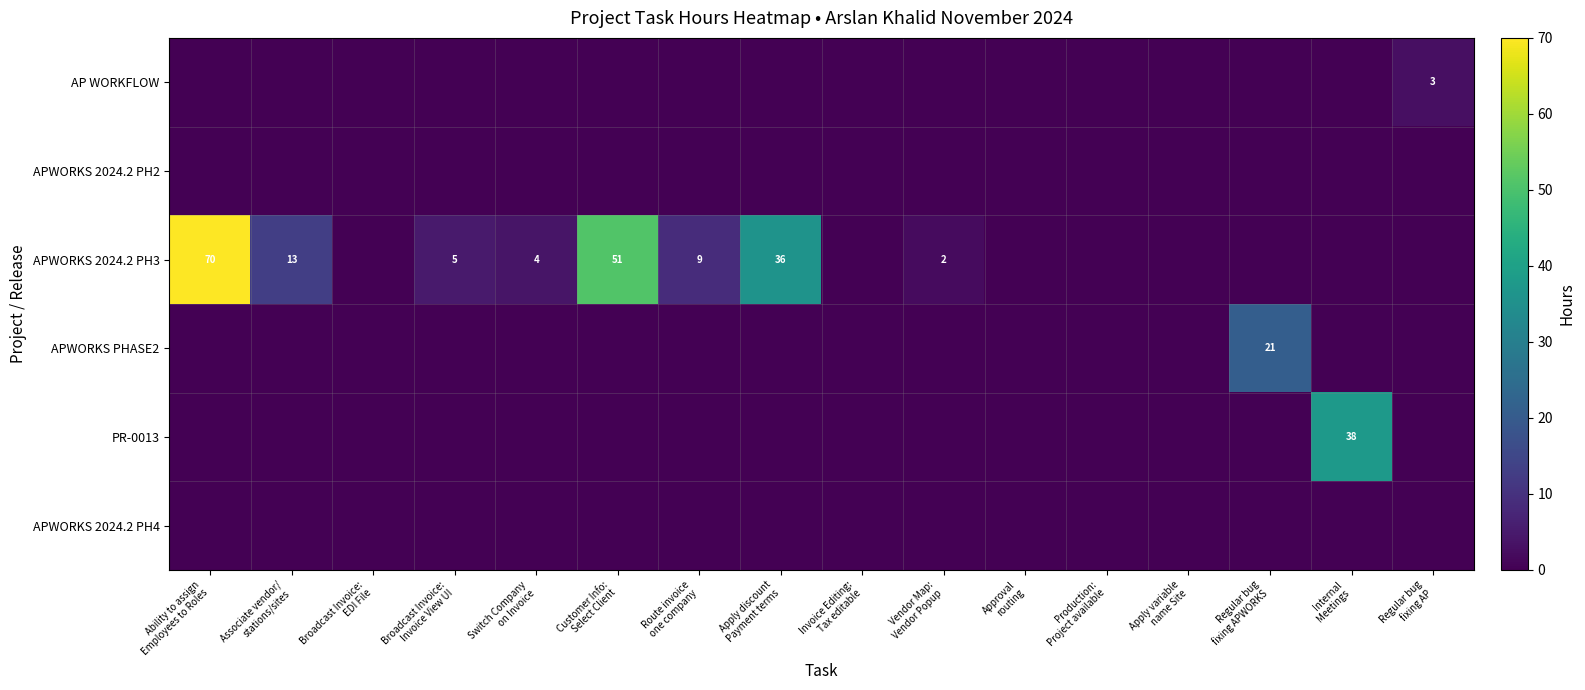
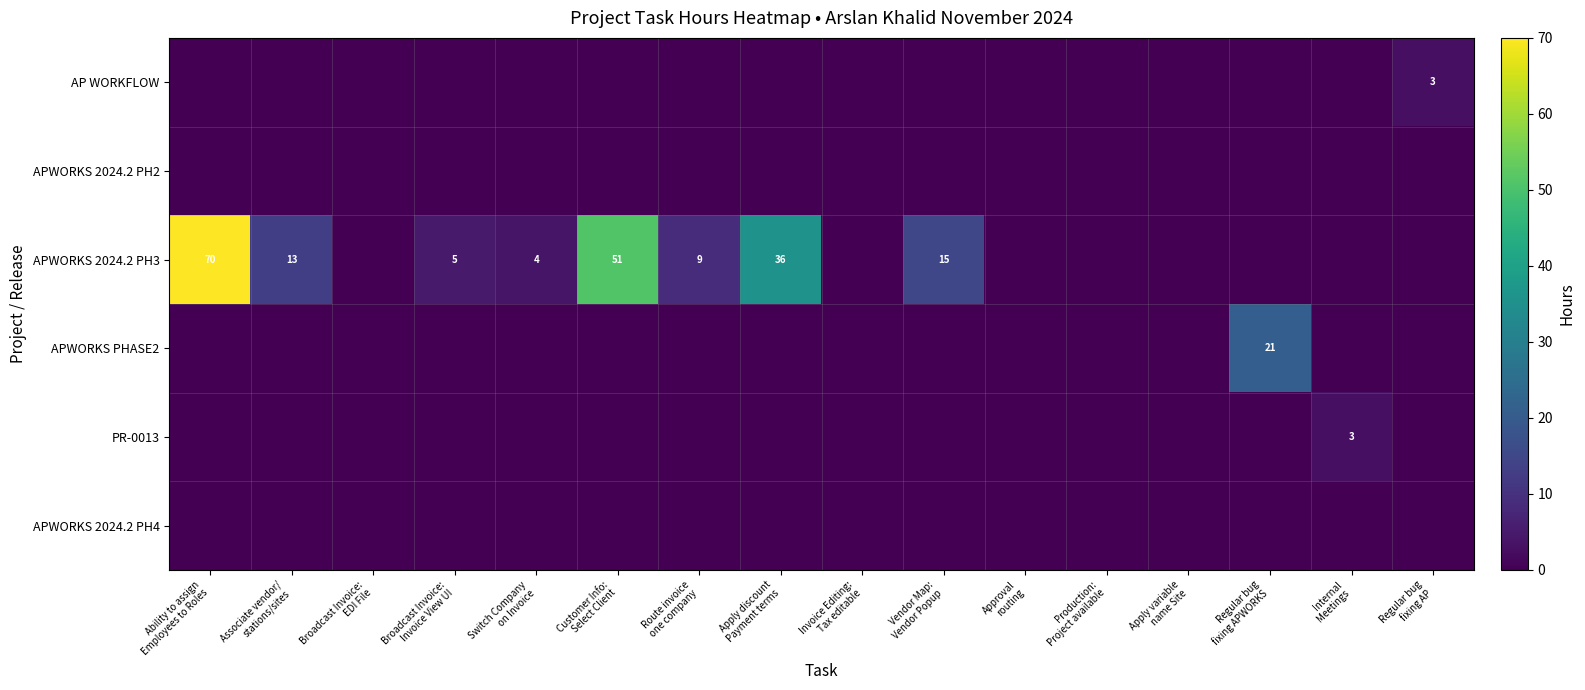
APWORKS 2024.2 PH3, Vendor Map: Vendor Popup: 2 -> 15
PR-0013, Internal Meetings: 38 -> 3
